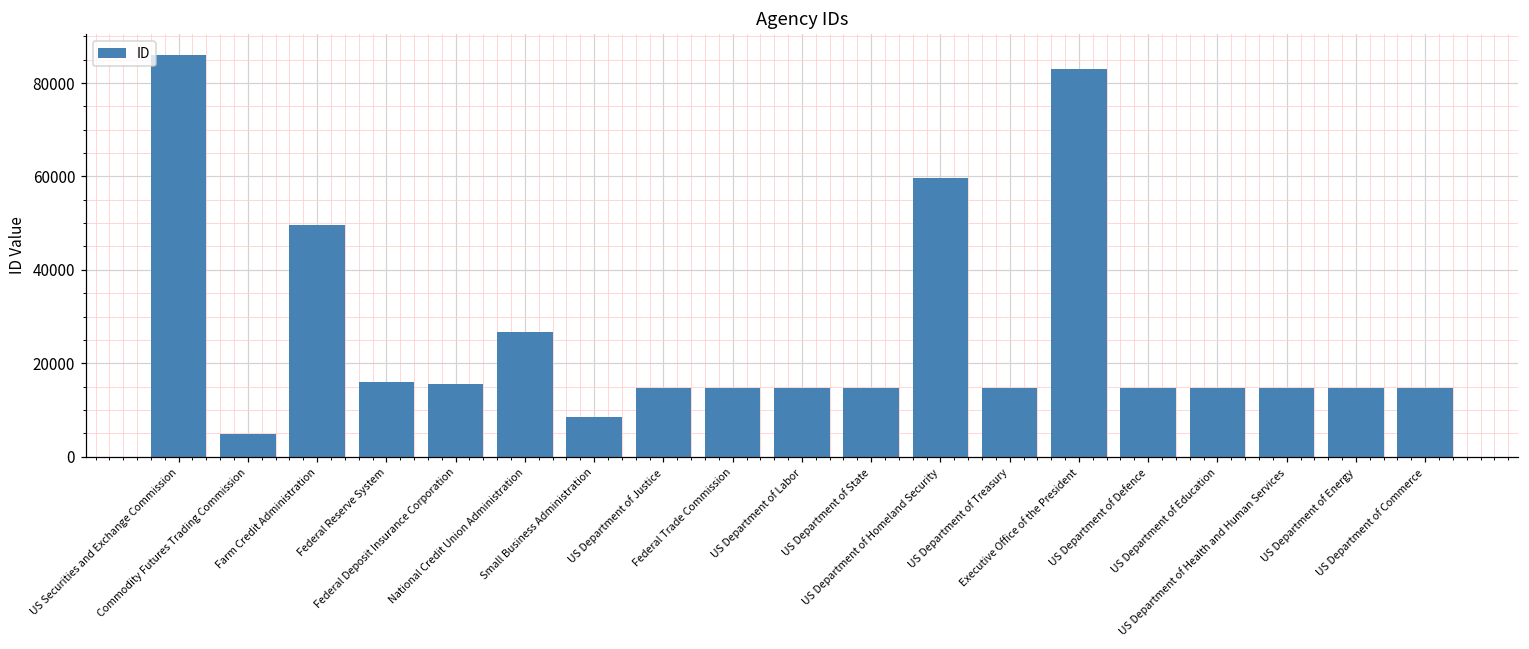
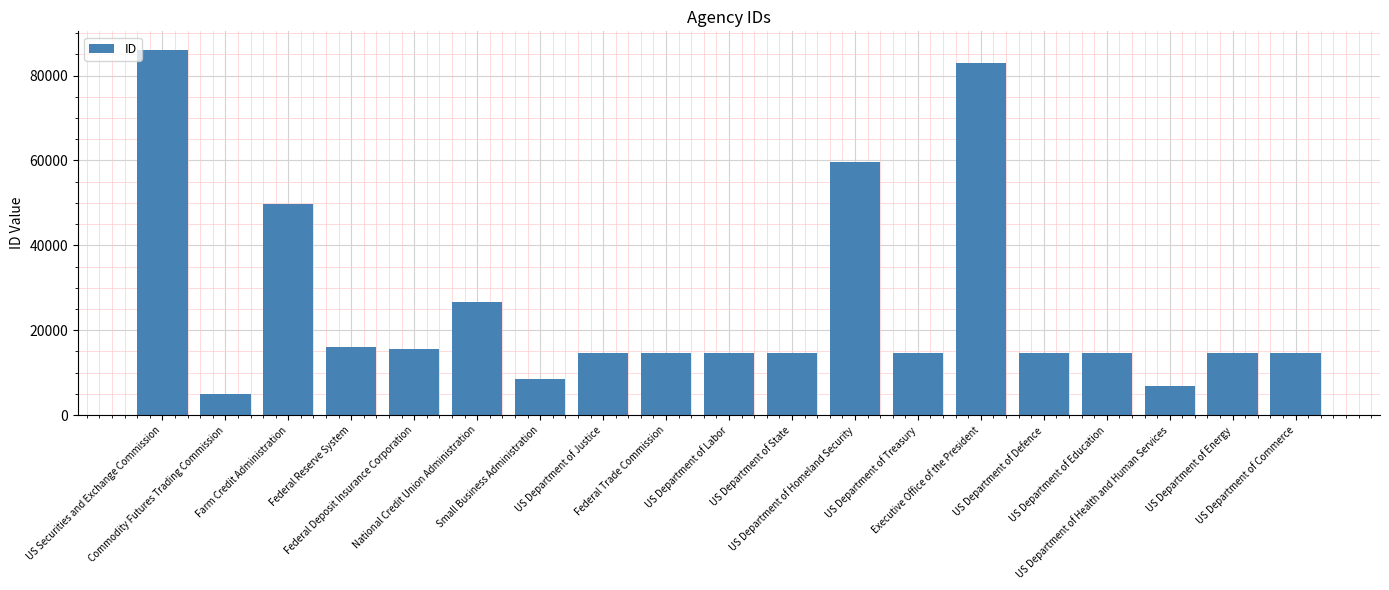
US Department of Health and Human Services: 15000 -> 7000
